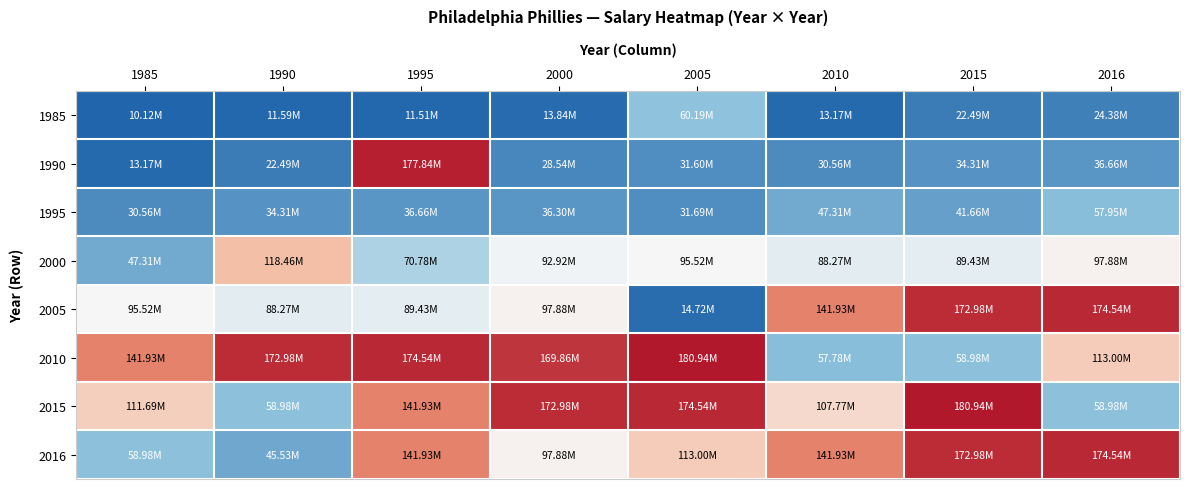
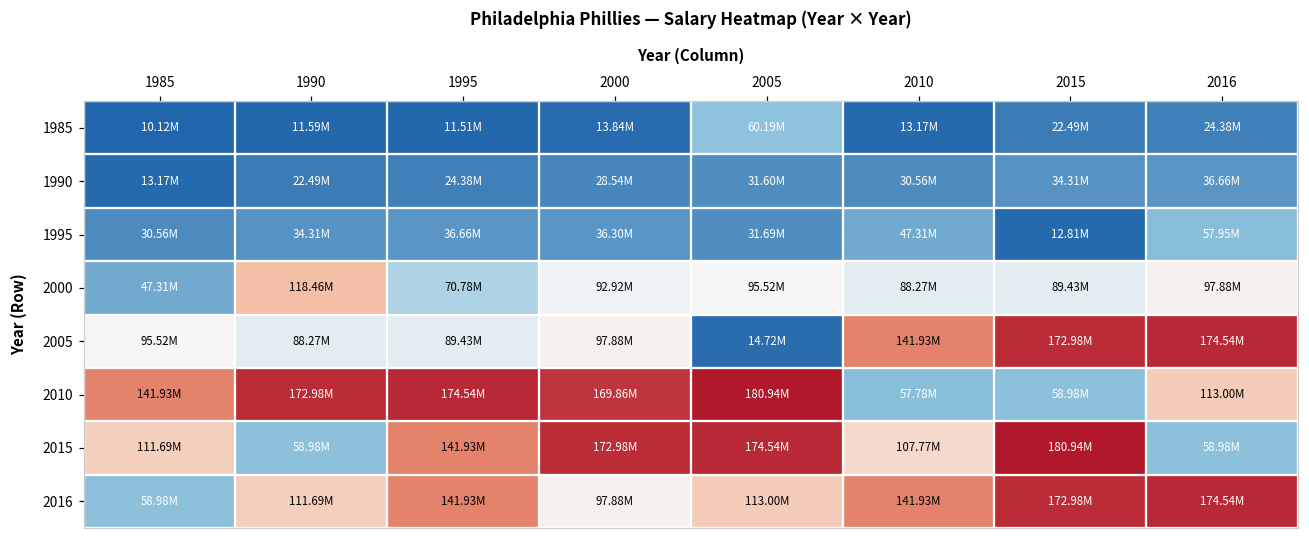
1990, 1995: 177.84M -> 24.38M
1995, 2015: 41.66M -> 12.81M
2016, 1990: 45.53M -> 111.69M
